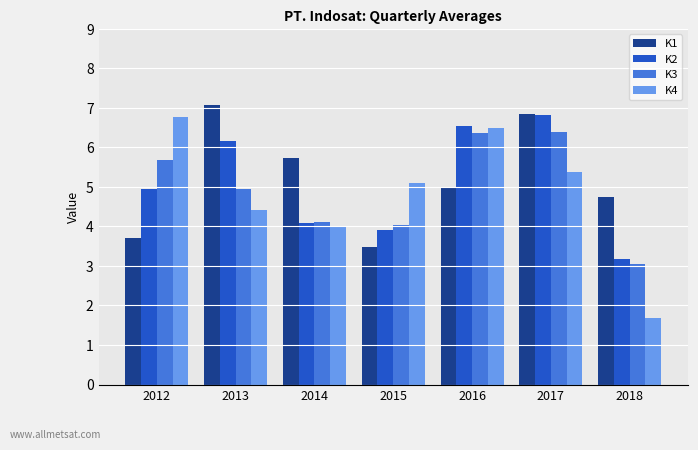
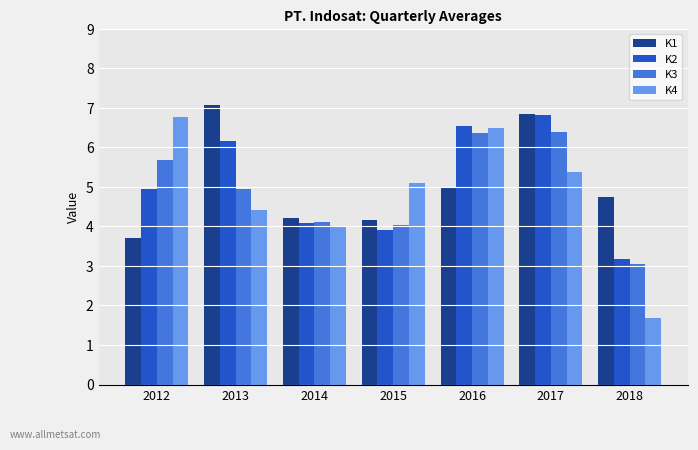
K1, 2014: 5.7 -> 4.2
K1, 2015: 3.5 -> 4.2
